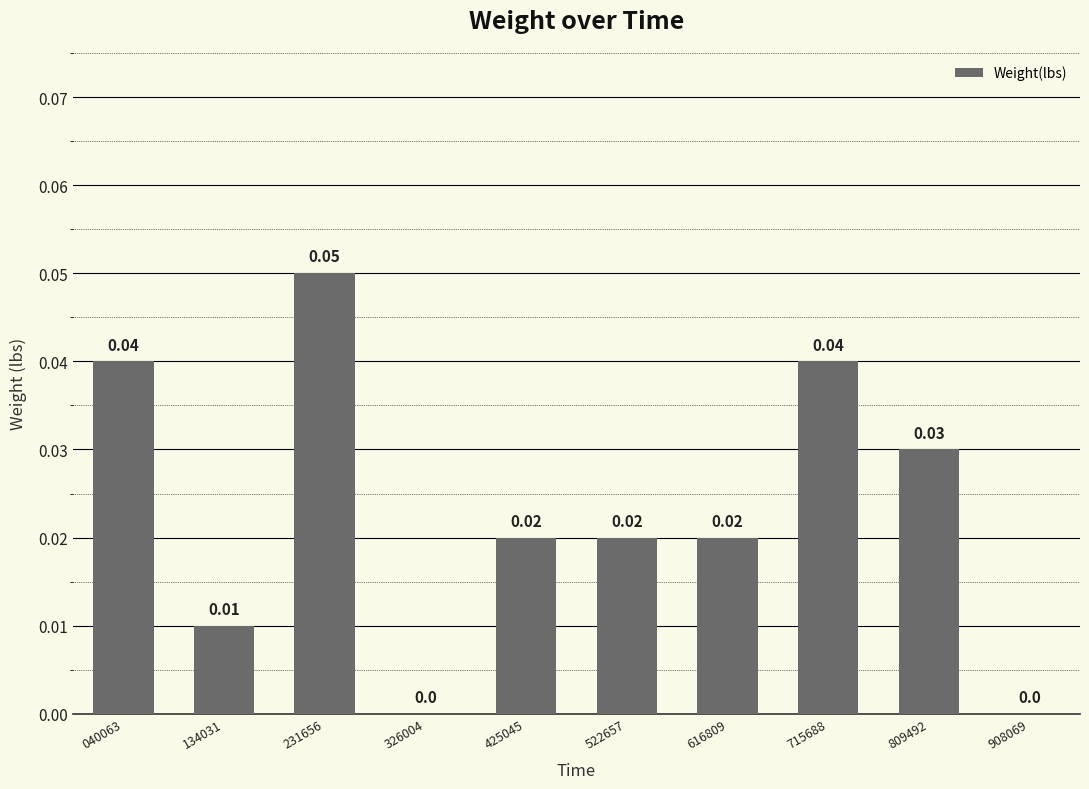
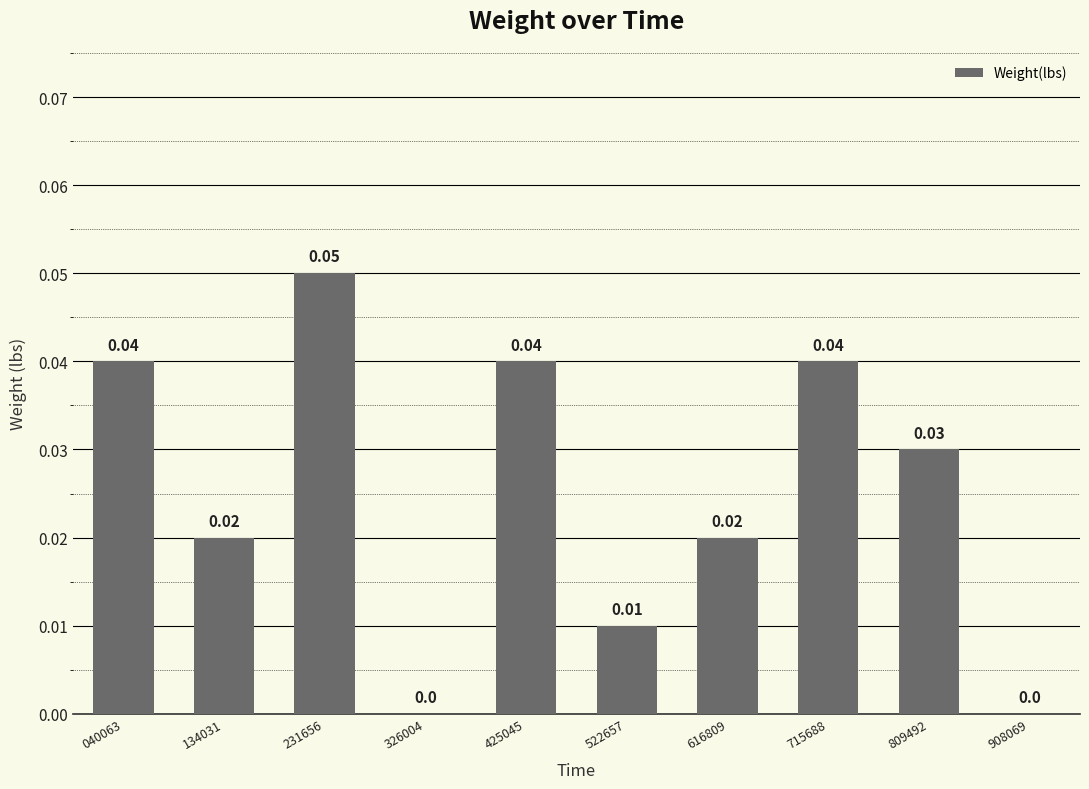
134031: 0.01 -> 0.02
425045: 0.02 -> 0.04
522657: 0.02 -> 0.01
